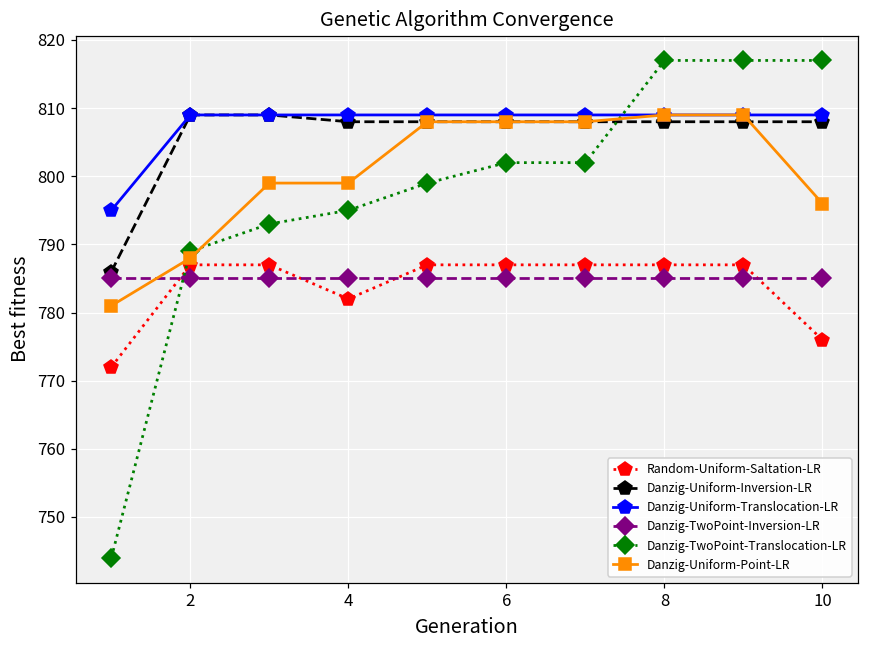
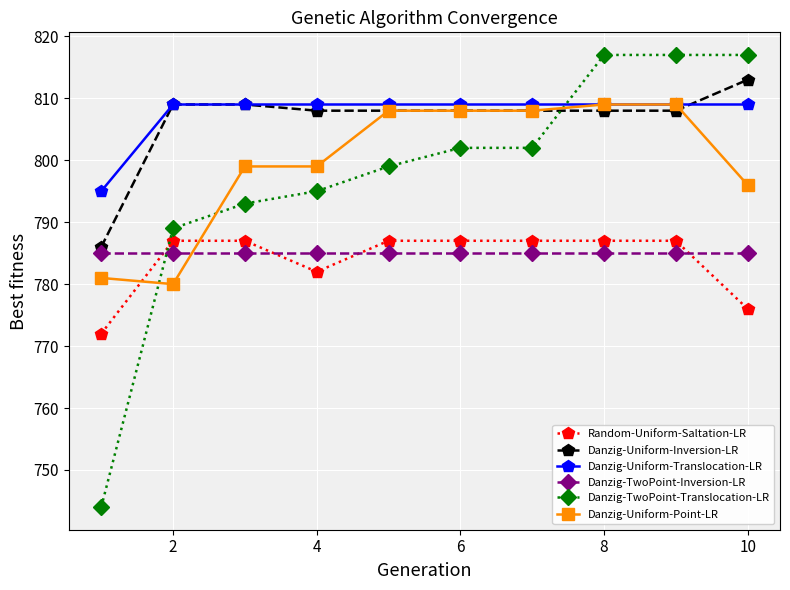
Danzig-Uniform-Point-LR, 2: 788 -> 780
Danzig-Uniform-Inversion-LR, 10: 808 -> 813
